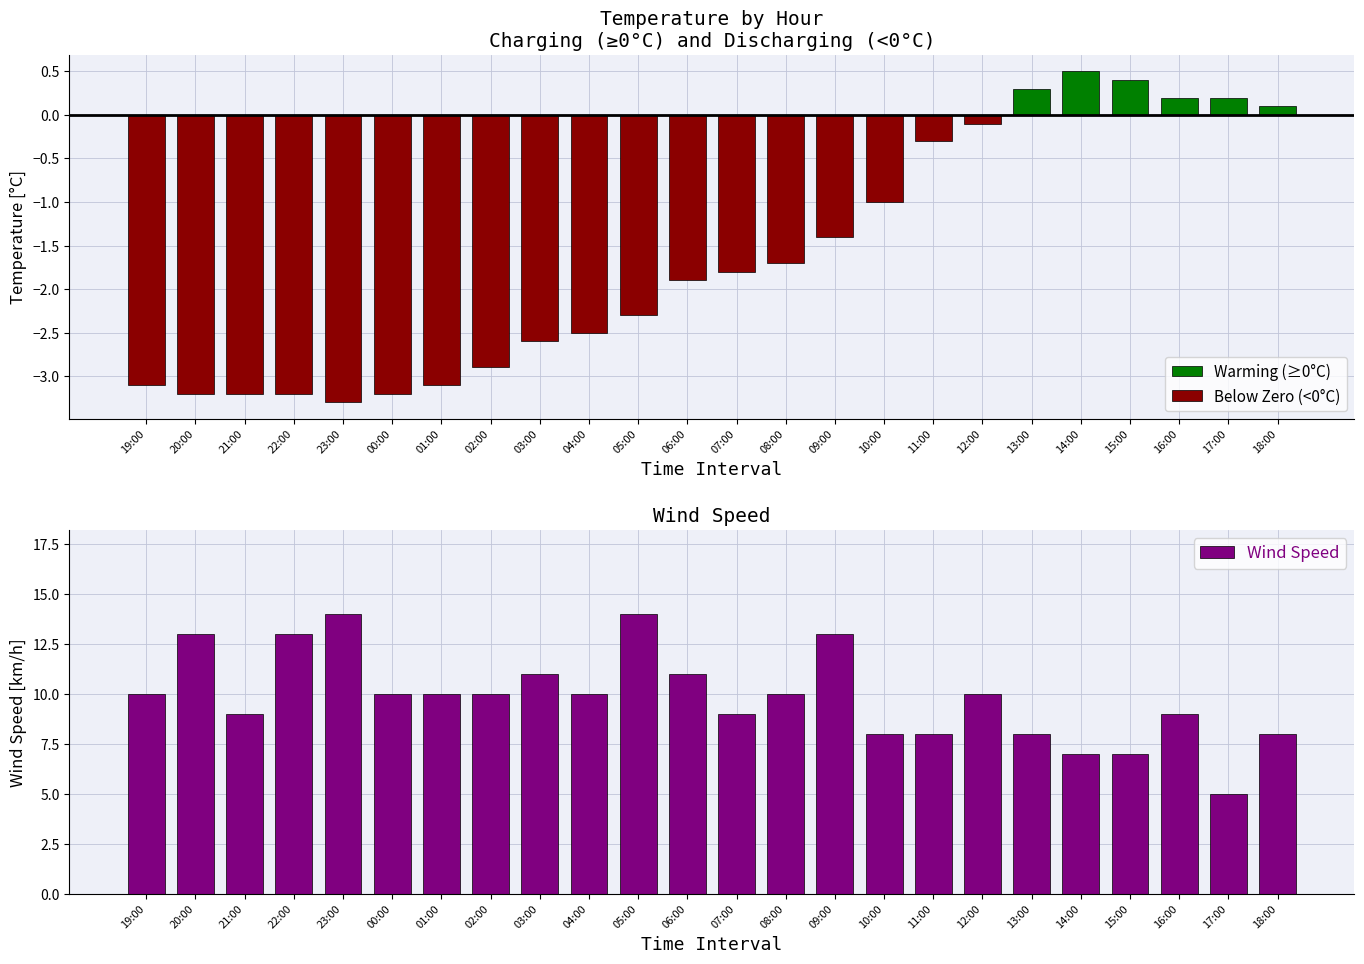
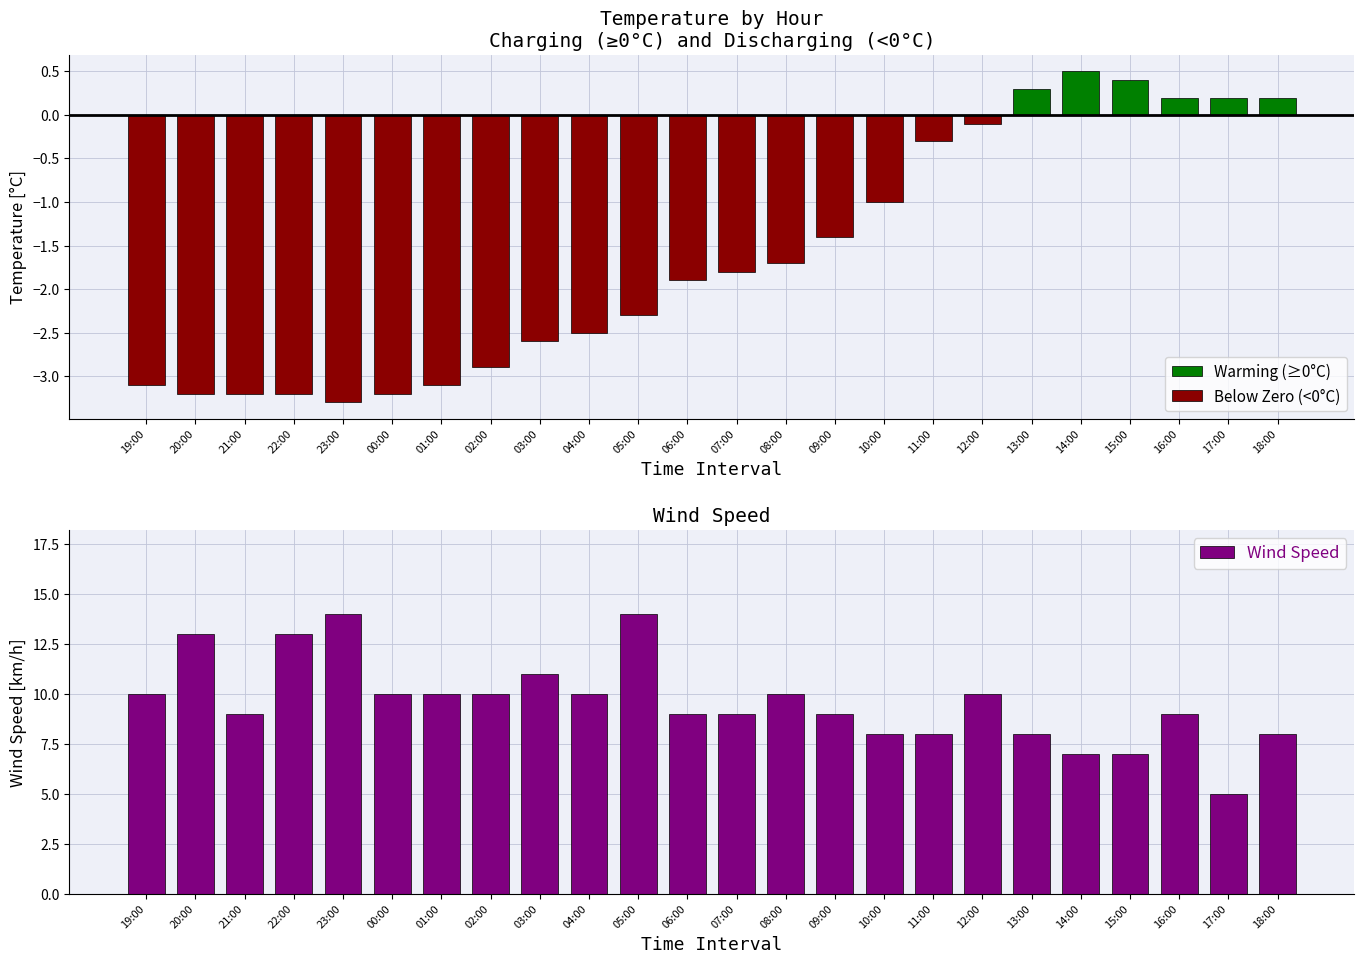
Temperature by Hour Charging (≥0°C) and Discharging (<0°C), Warming (≥0°C), 18:00: 0.1 -> 0.2
Wind Speed, 06:00: 11 -> 9
Wind Speed, 09:00: 13 -> 9
